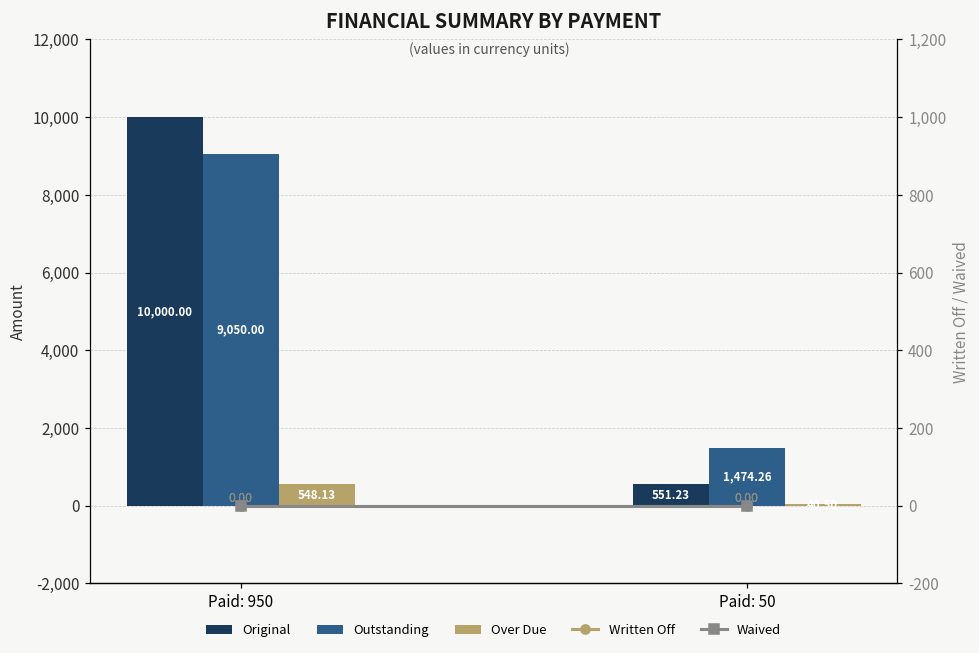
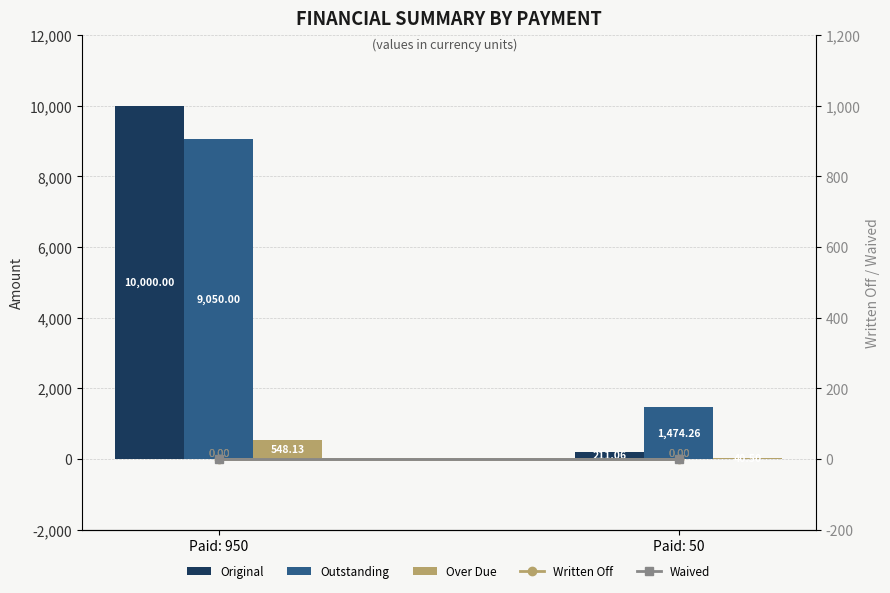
Original, Paid: 50: 551.23 -> 211.06
